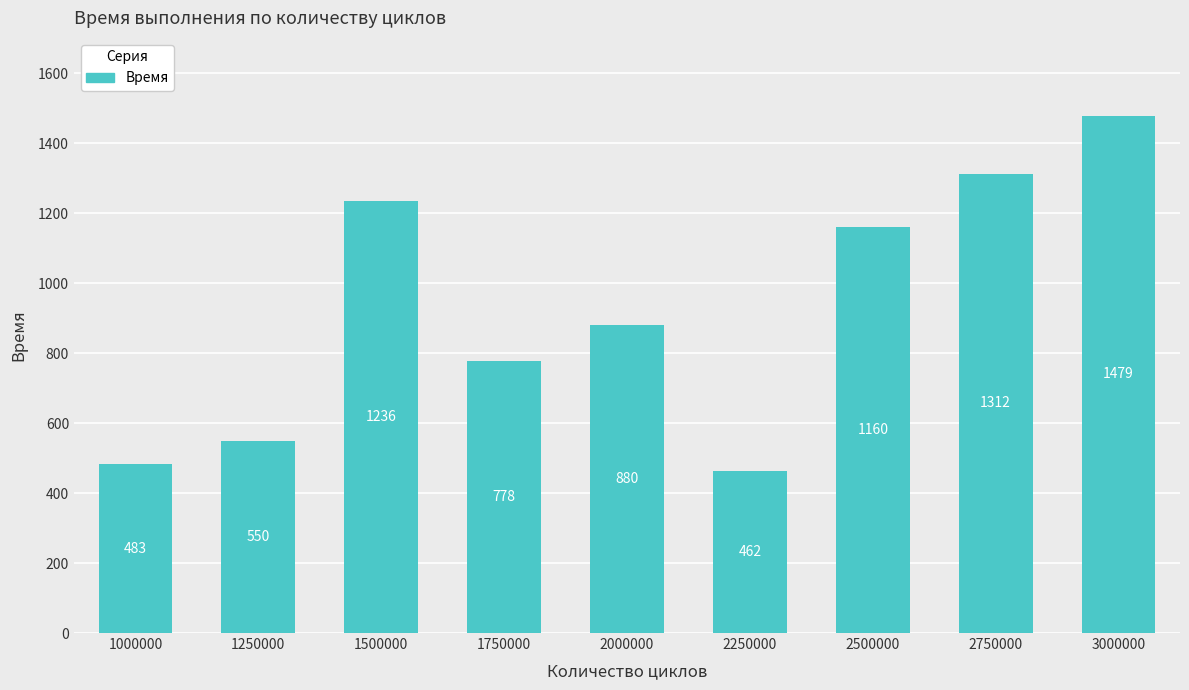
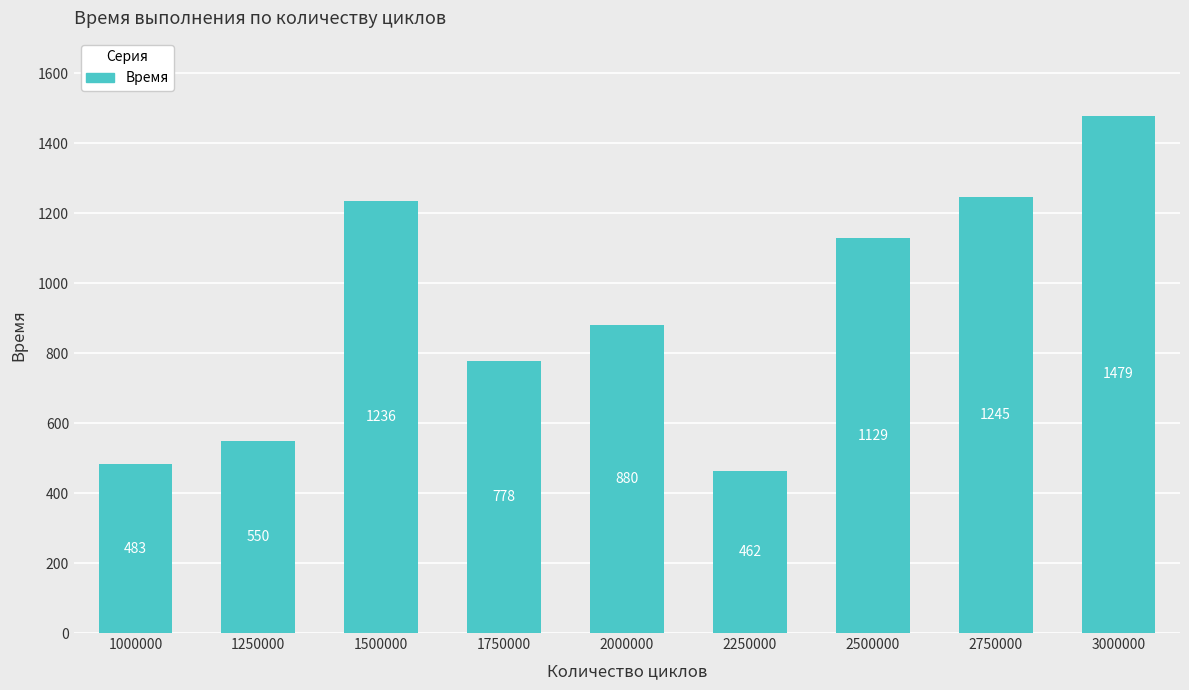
2500000: 1160 -> 1129
2750000: 1312 -> 1245
